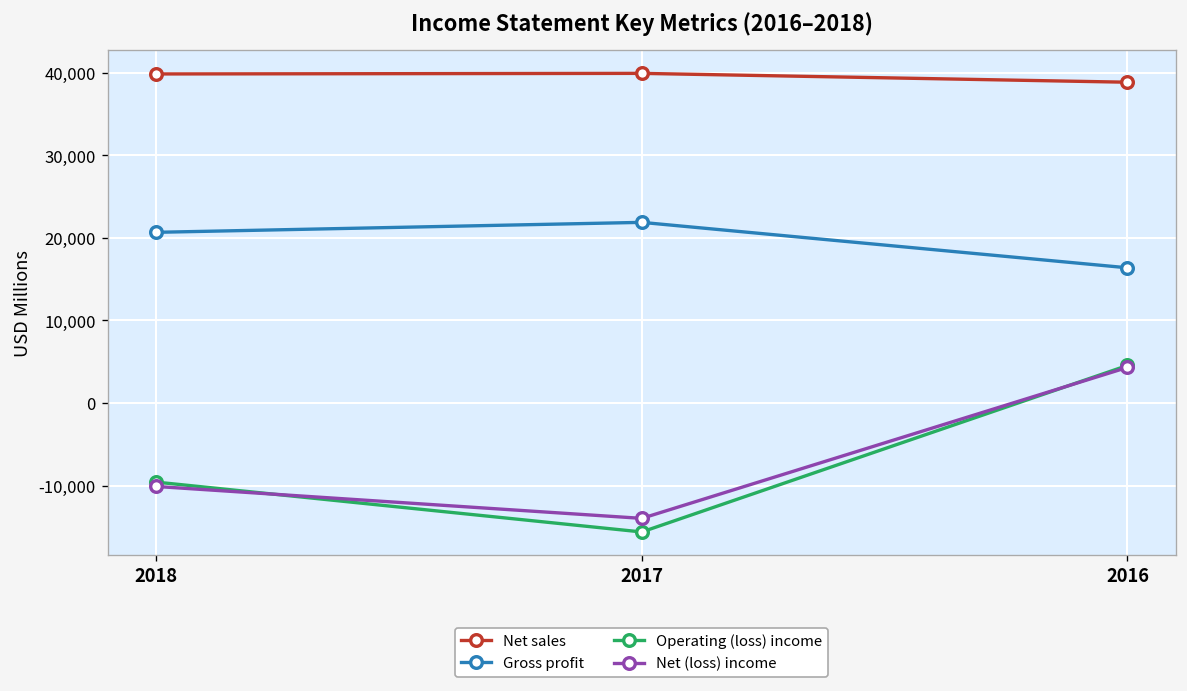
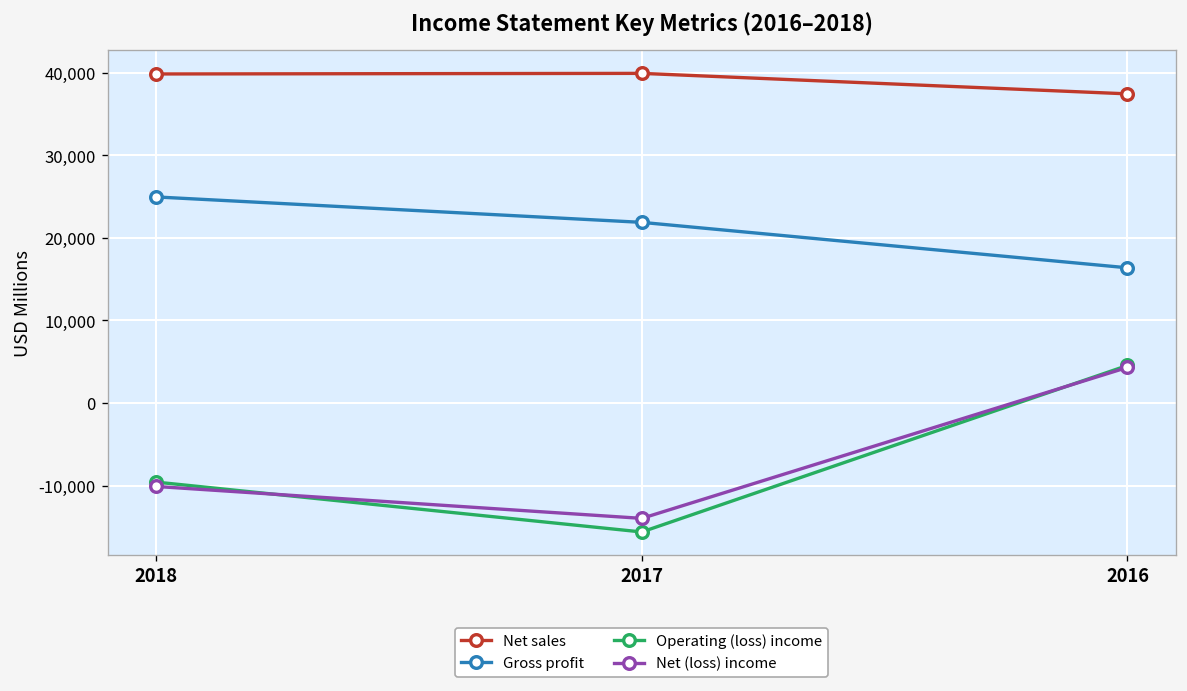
Gross profit, 2018: 21,000 -> 25,000
Net sales, 2016: 39,000 -> 37,000
